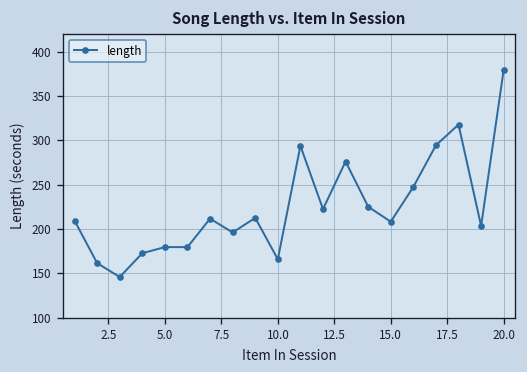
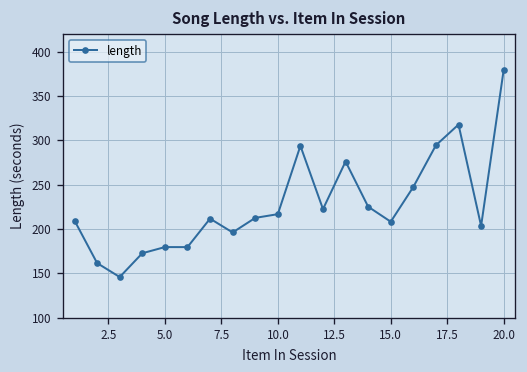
10.0: 170 -> 220
